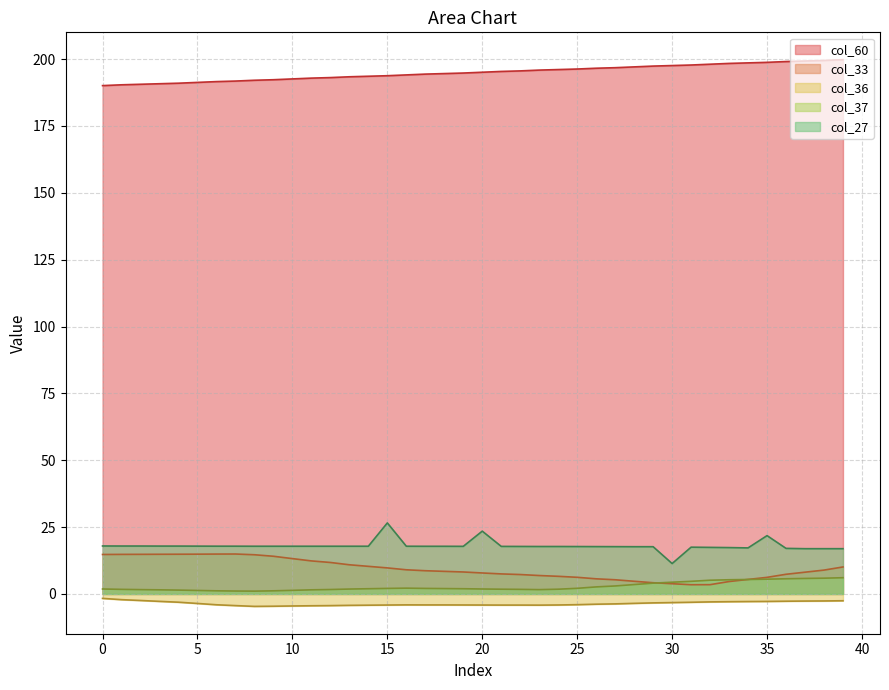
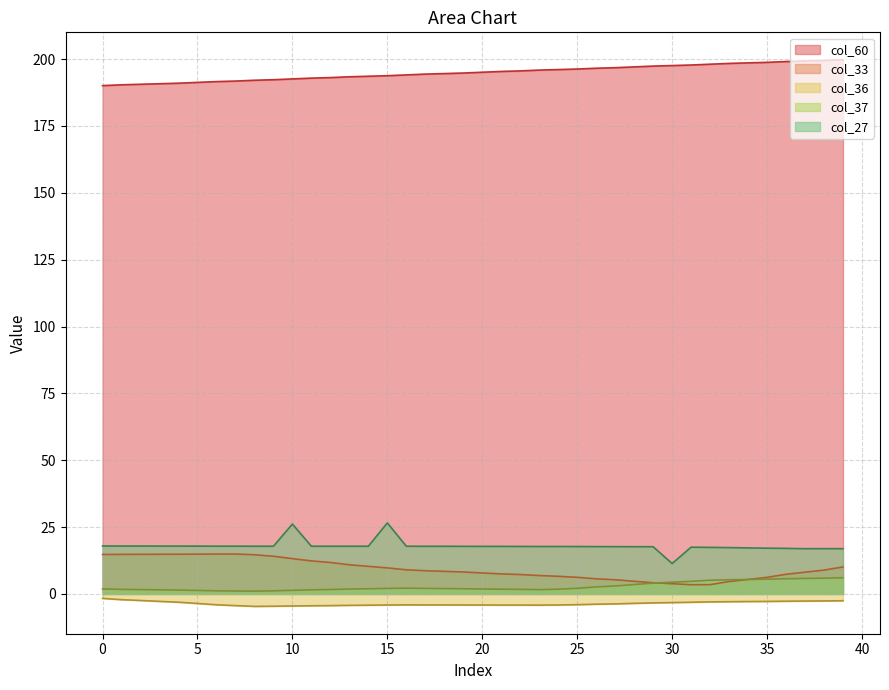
col_27, 10: 18 -> 26
col_27, 20: 23 -> 18
col_27, 35: 22 -> 17
